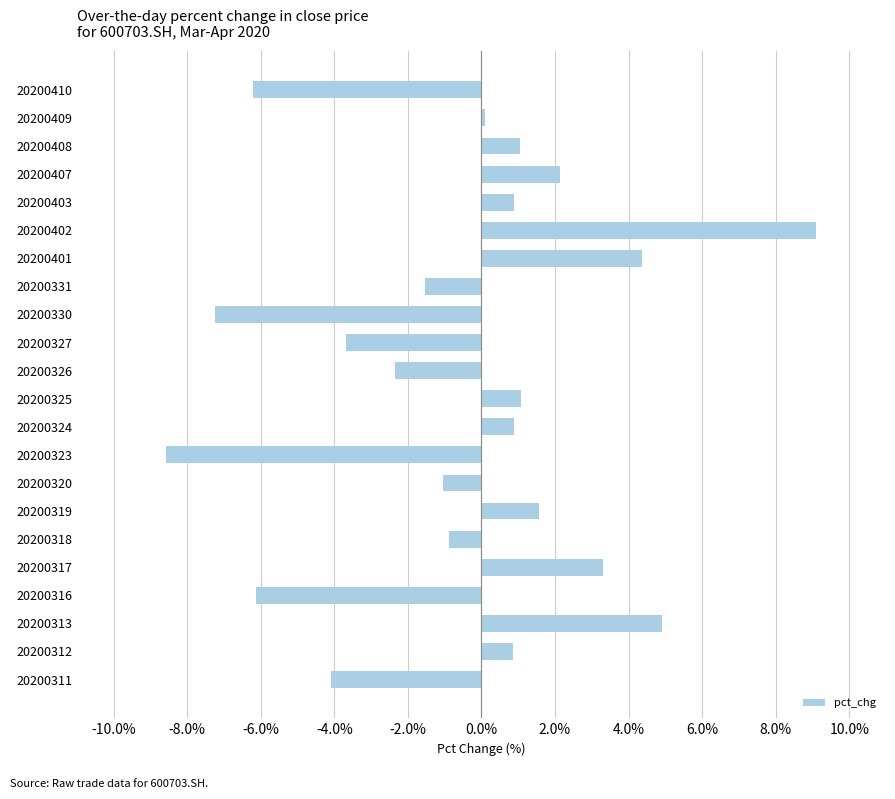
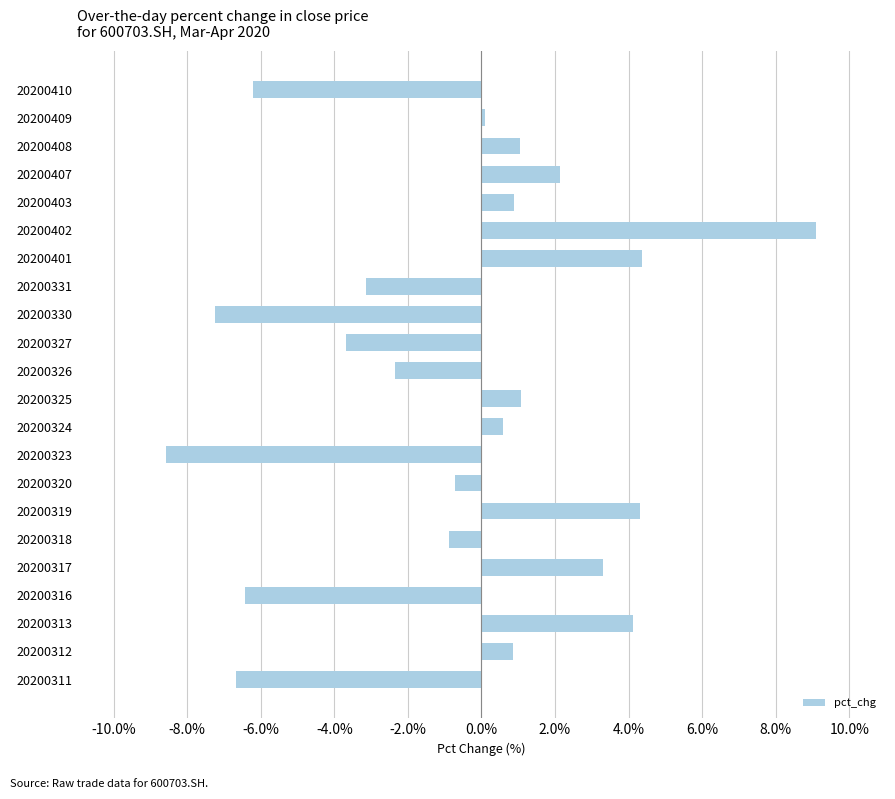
20200331: -1.5% -> -3.1%
20200324: 0.9% -> 0.6%
20200320: -1.0% -> -0.7%
20200319: 1.6% -> 4.3%
20200316: -6.1% -> -6.4%
20200313: 4.9% -> 4.1%
20200311: -4.1% -> -6.7%
